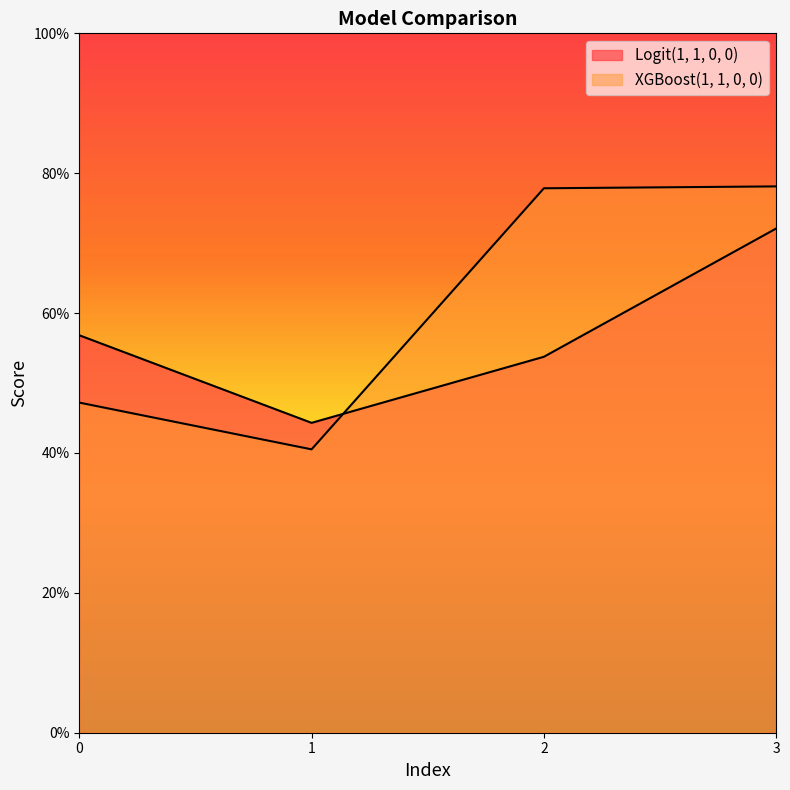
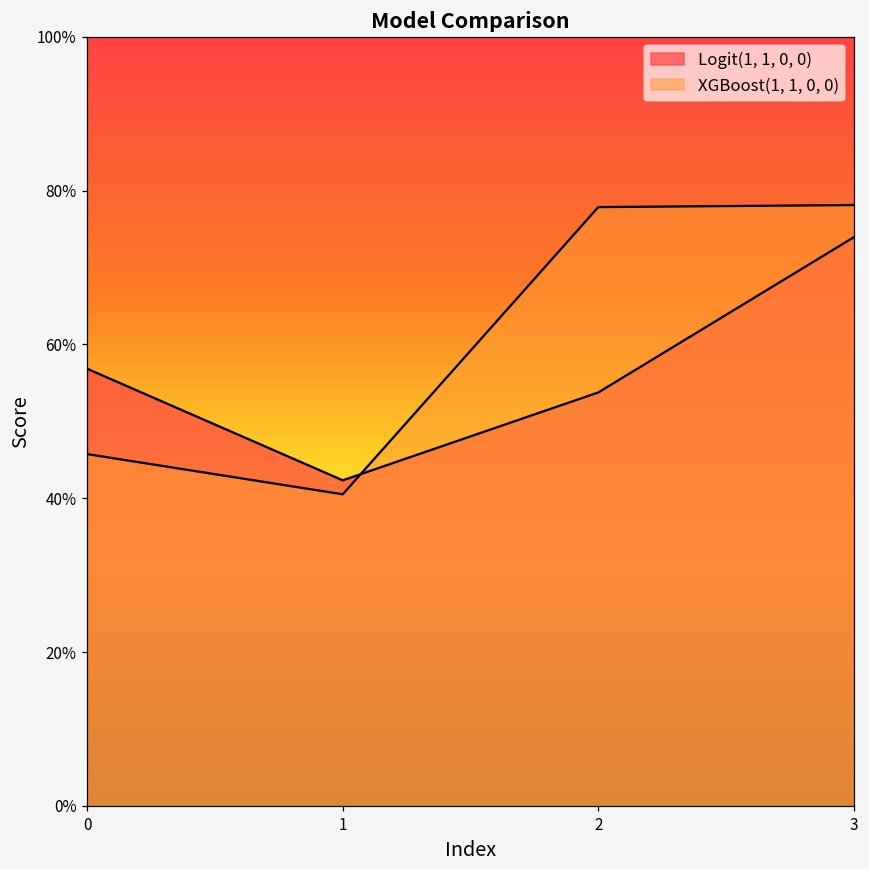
XGBoost(1, 1, 0, 0), 0: 47% -> 46%
Logit(1, 1, 0, 0), 1: 44% -> 42%
Logit(1, 1, 0, 0), 3: 72% -> 74%
